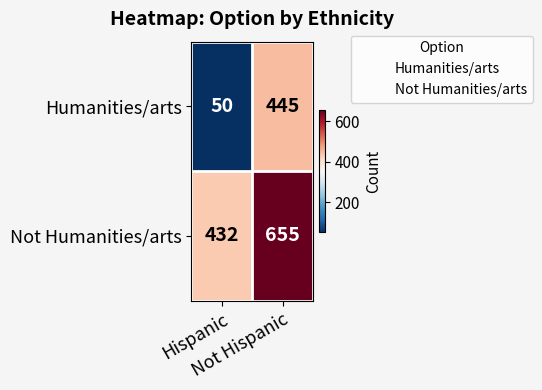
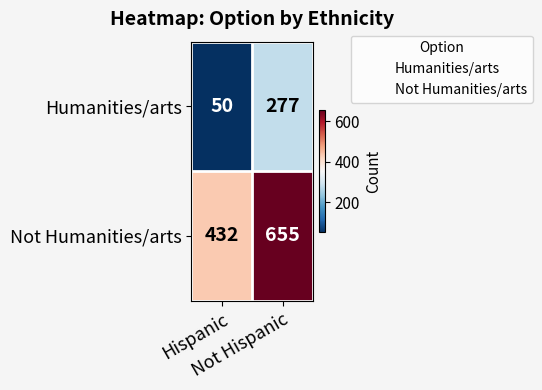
Humanities/arts, Not Hispanic: 445 -> 277
